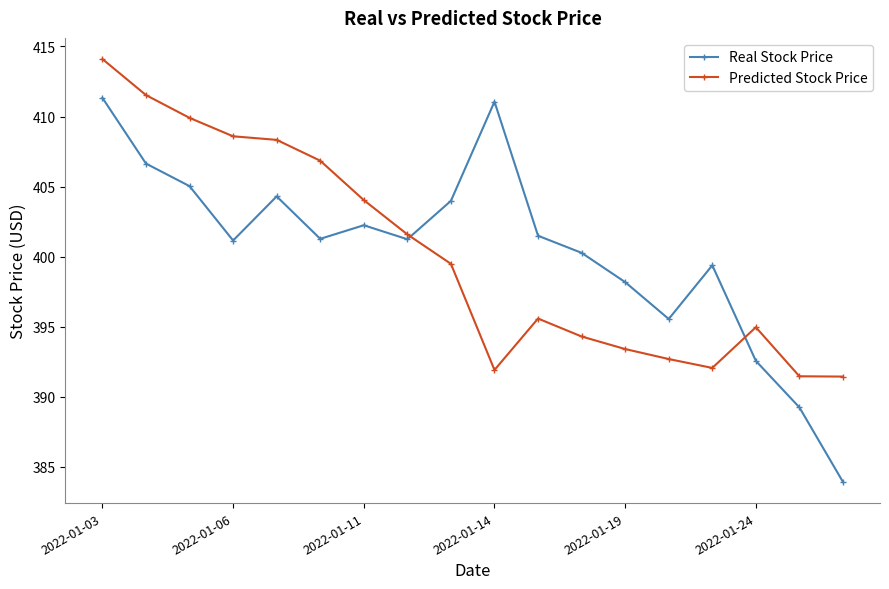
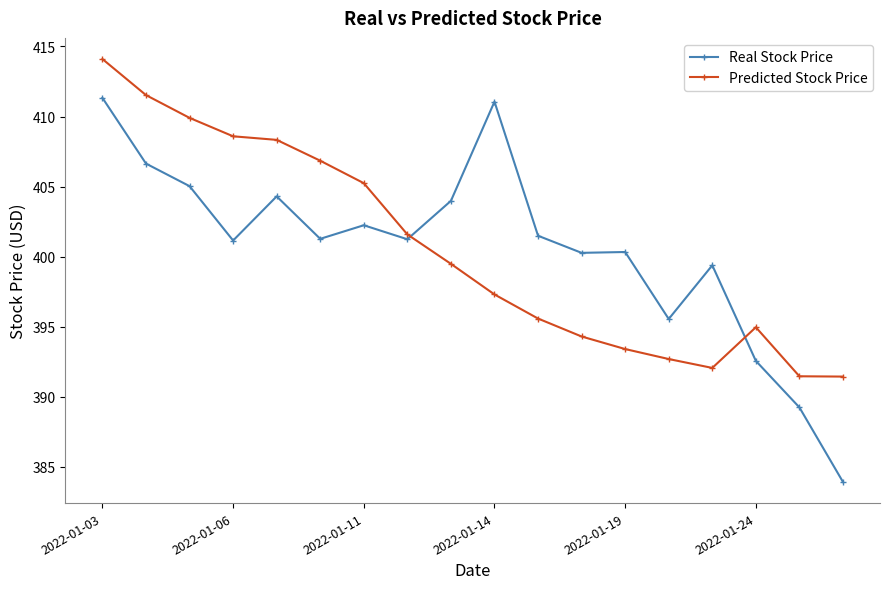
Predicted Stock Price, 2022-01-11: 404.0 -> 405.2
Predicted Stock Price, 2022-01-14: 391.9 -> 397.3
Real Stock Price, 2022-01-19: 398.2 -> 400.3
